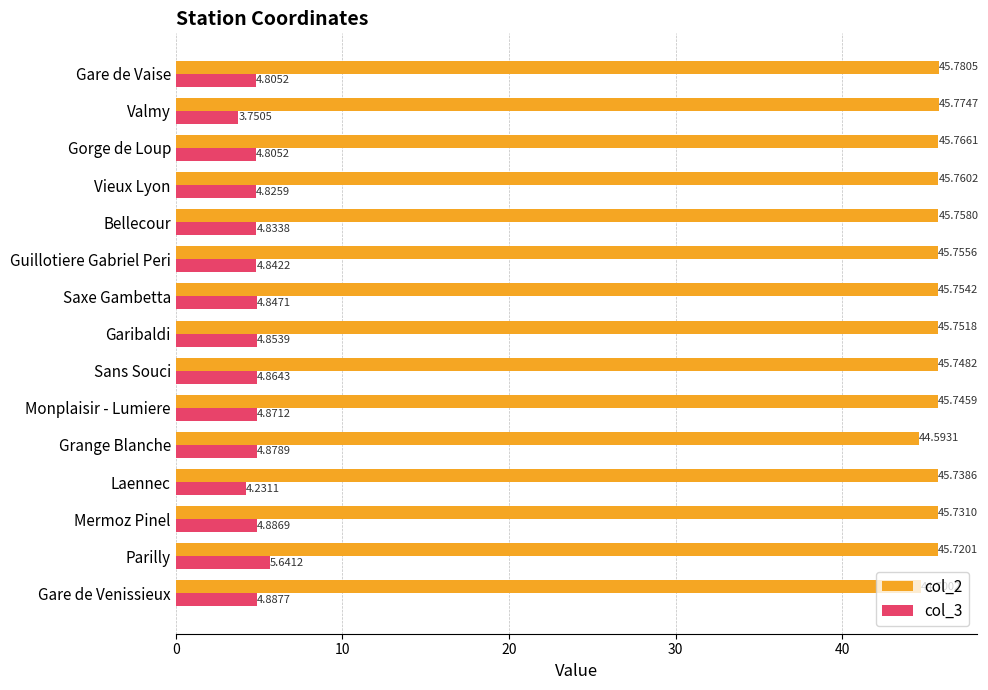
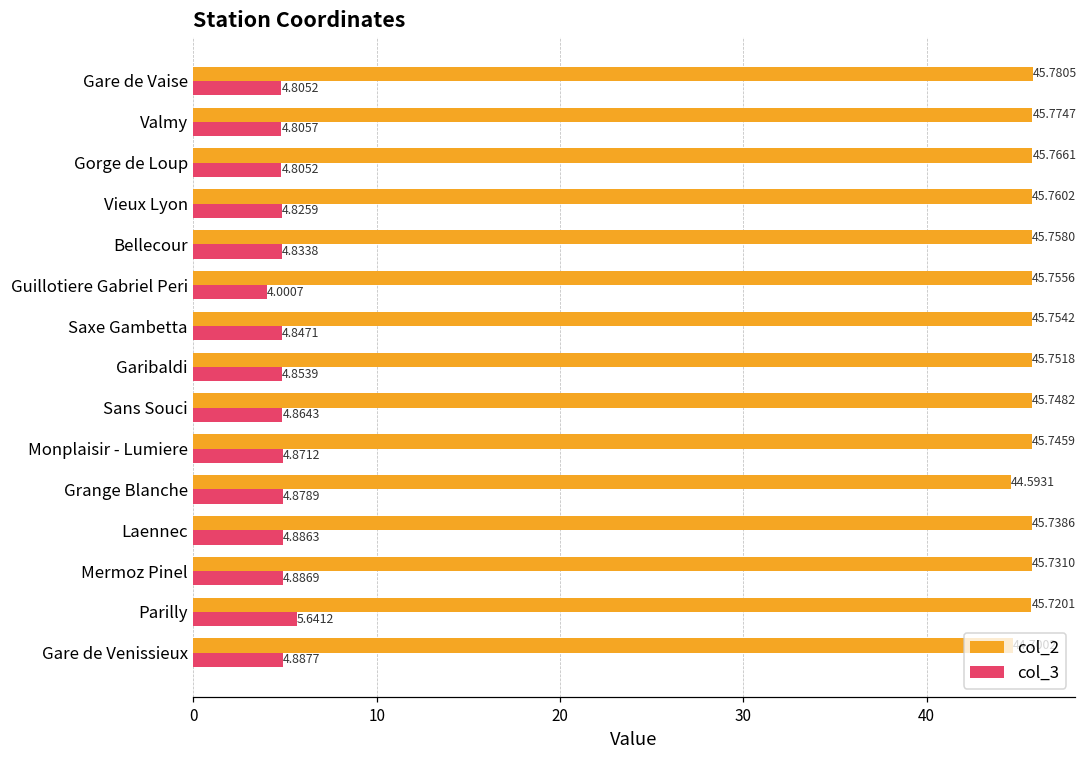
col_3, Valmy: 3.7505 -> 4.8057
col_3, Guillotiere Gabriel Peri: 4.8422 -> 4.0007
col_3, Laennec: 4.2311 -> 4.8863
